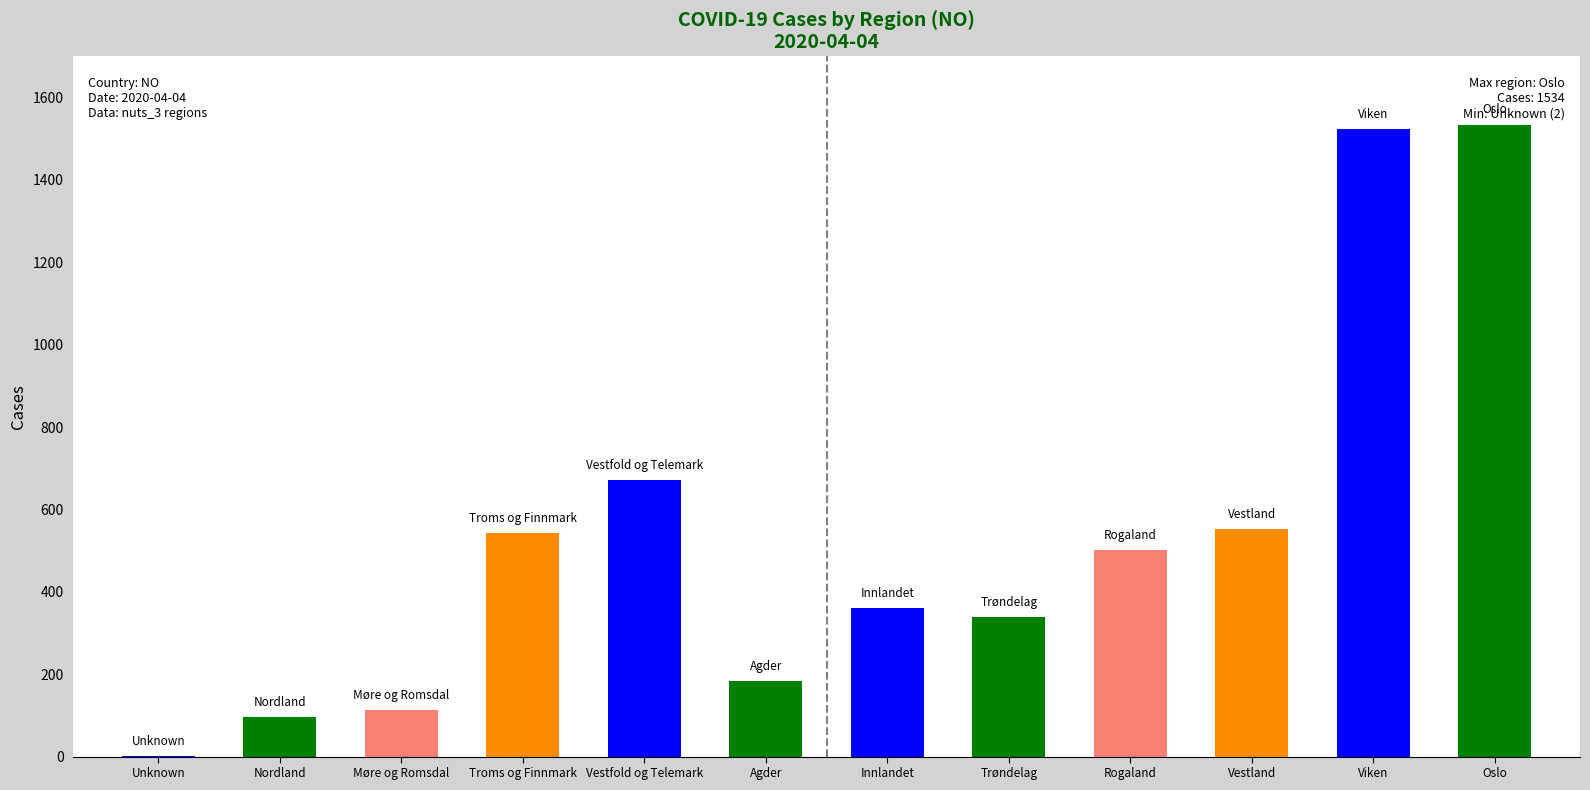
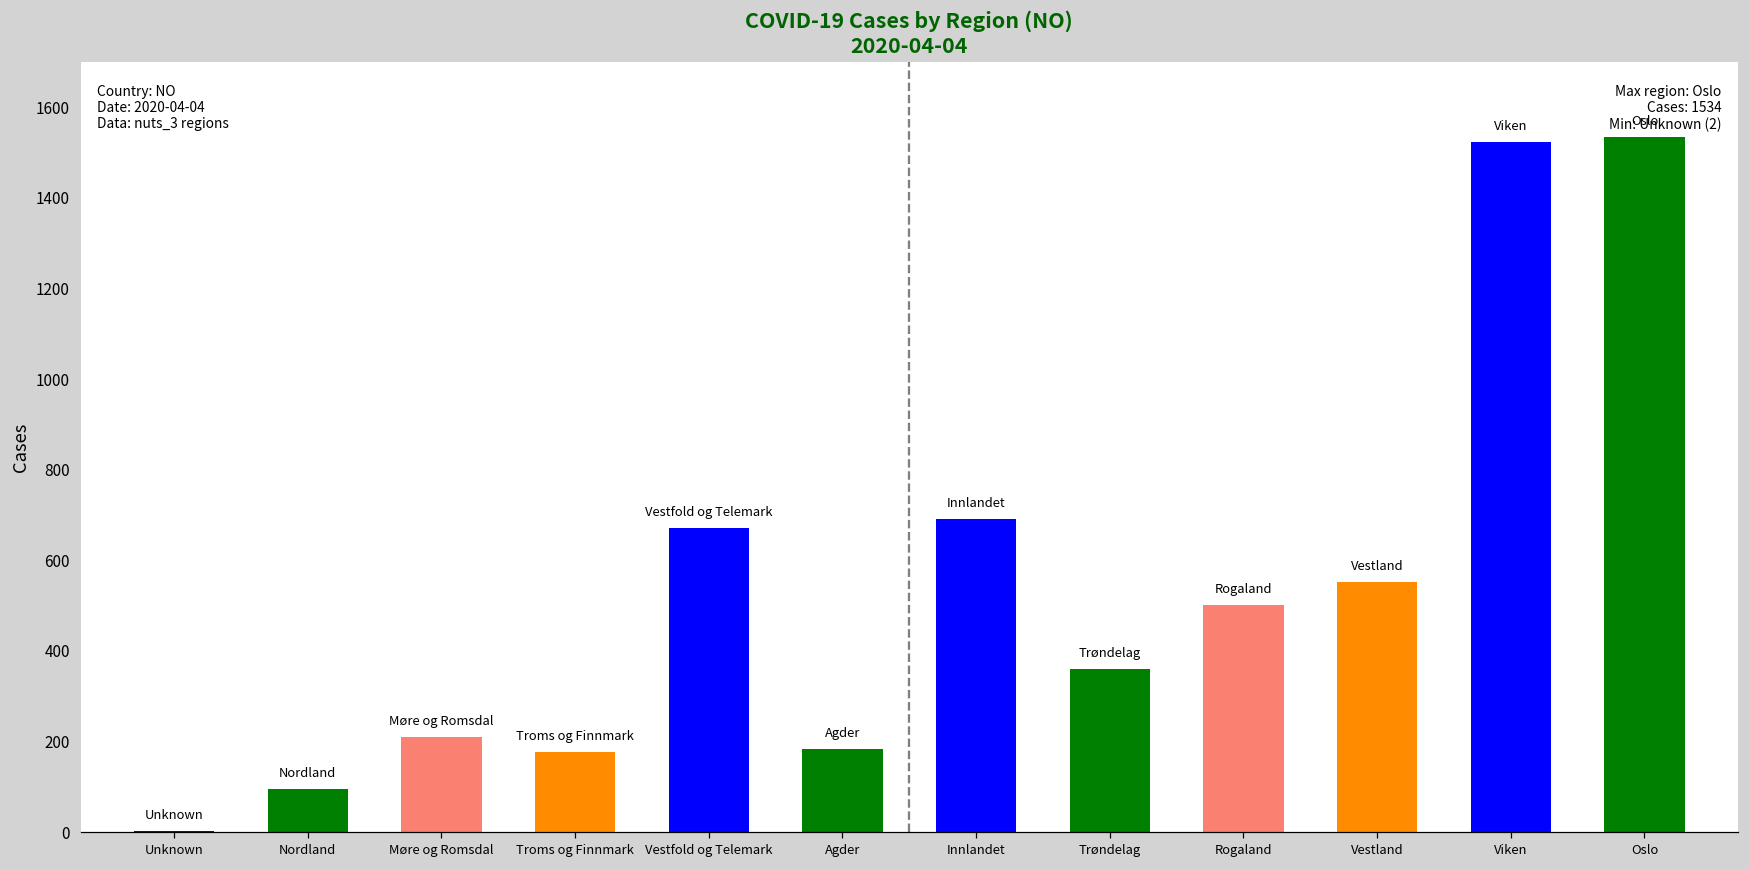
Møre og Romsdal: 110 -> 210
Troms og Finnmark: 540 -> 180
Innlandet: 360 -> 690
Trøndelag: 340 -> 360
